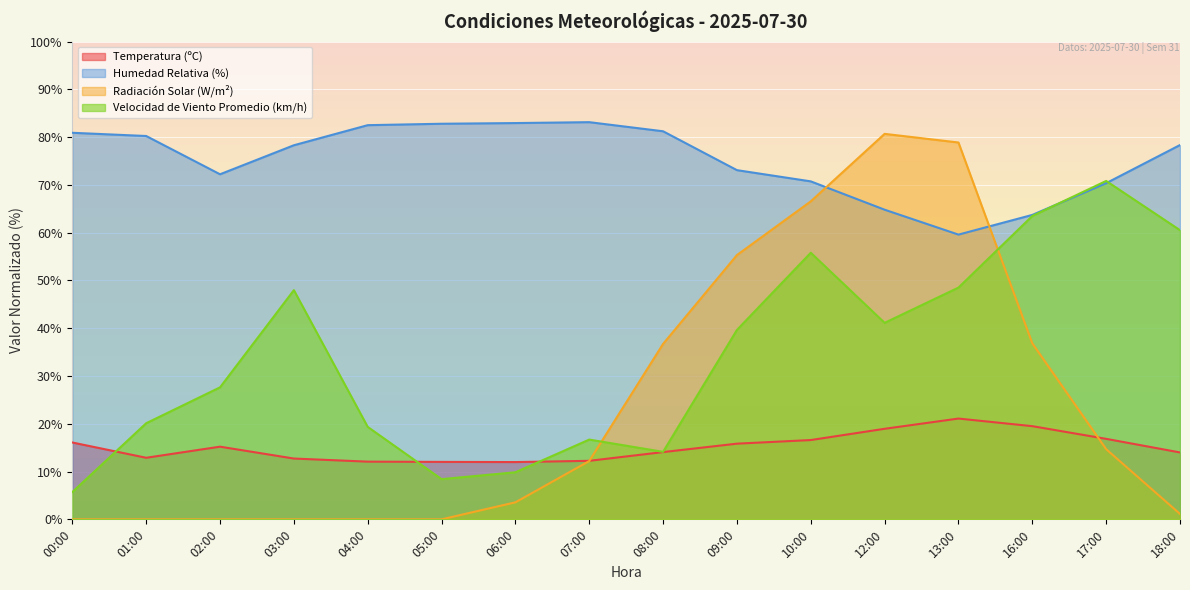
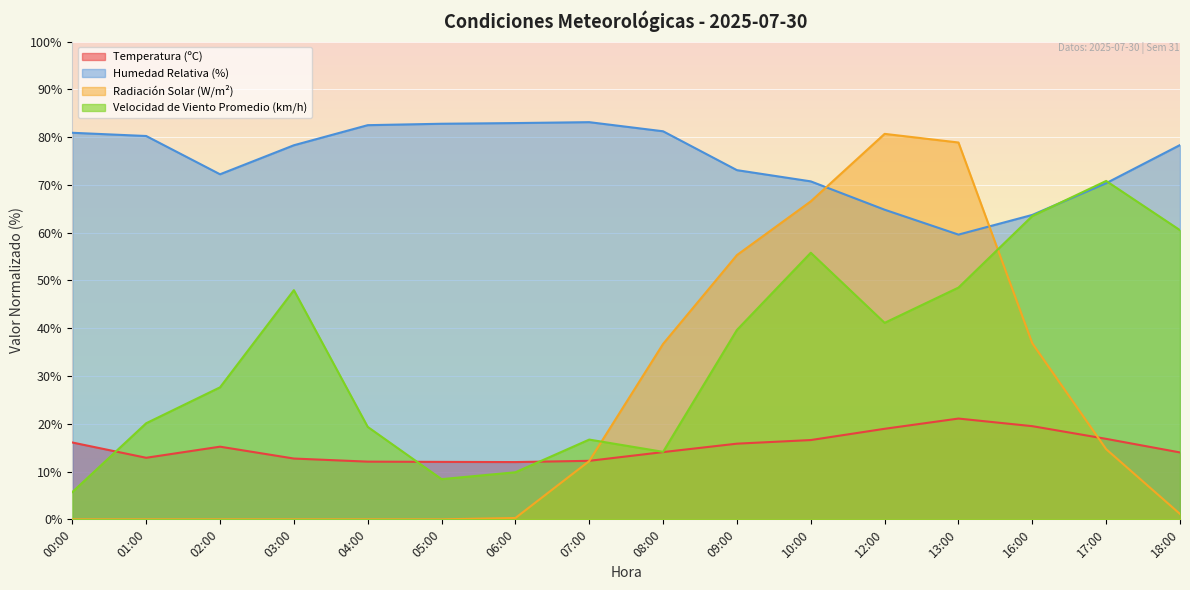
Radiación Solar (W/m²), 06:00: 4% -> 0%
